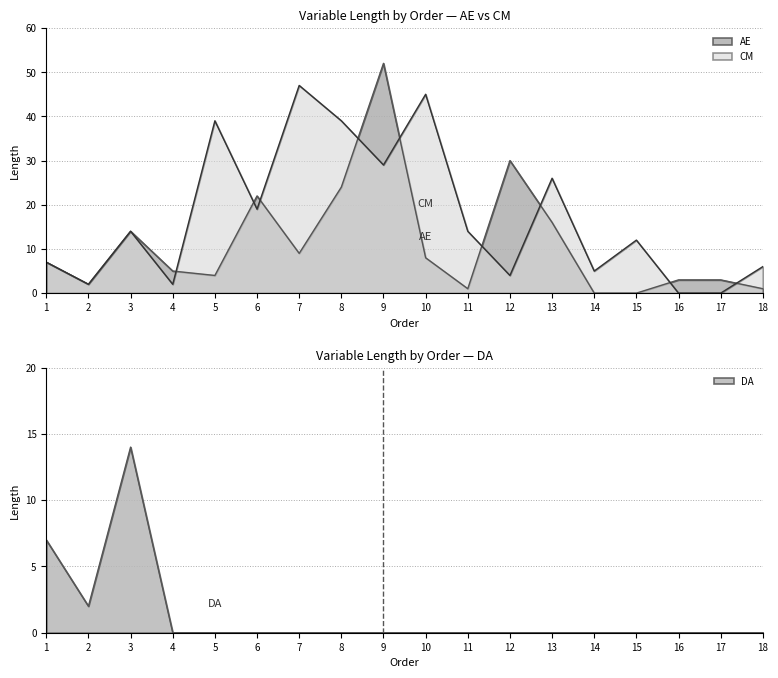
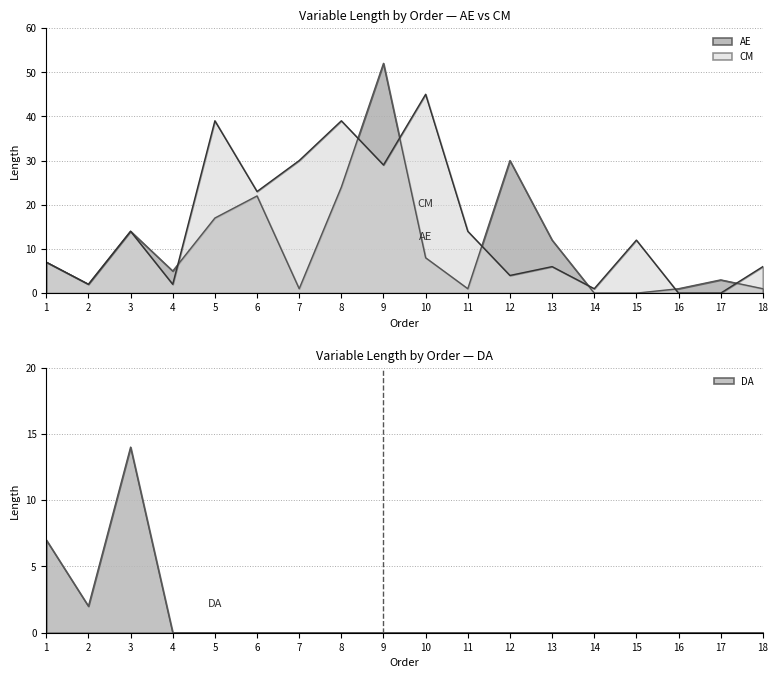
Variable Length by Order — AE vs CM, AE, 5: 4 -> 17
Variable Length by Order — AE vs CM, CM, 6: 19 -> 23
Variable Length by Order — AE vs CM, AE, 7: 9 -> 1
Variable Length by Order — AE vs CM, CM, 7: 47 -> 30
Variable Length by Order — AE vs CM, AE, 13: 16 -> 12
Variable Length by Order — AE vs CM, CM, 13: 26 -> 6
Variable Length by Order — AE vs CM, CM, 14: 5 -> 1
Variable Length by Order — AE vs CM, AE, 16: 3 -> 1
